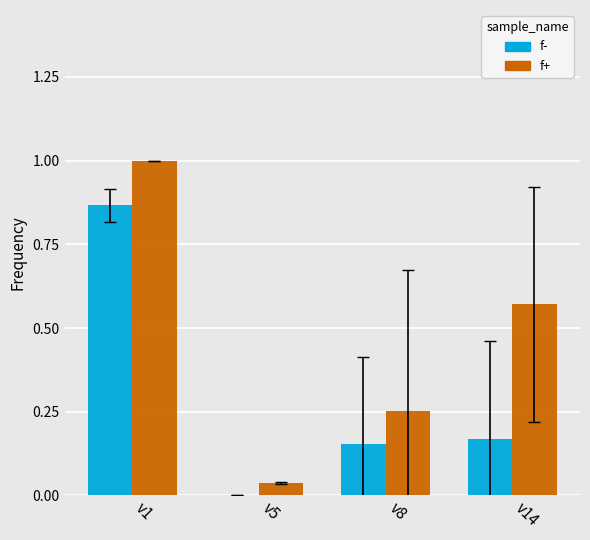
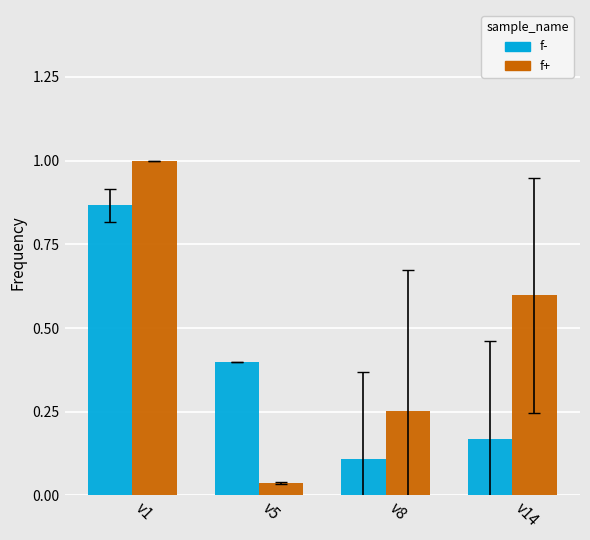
f-, v5: 0.0 -> 0.4
f-, v8: 0.15 -> 0.11
f+, v14: 0.57 -> 0.60
